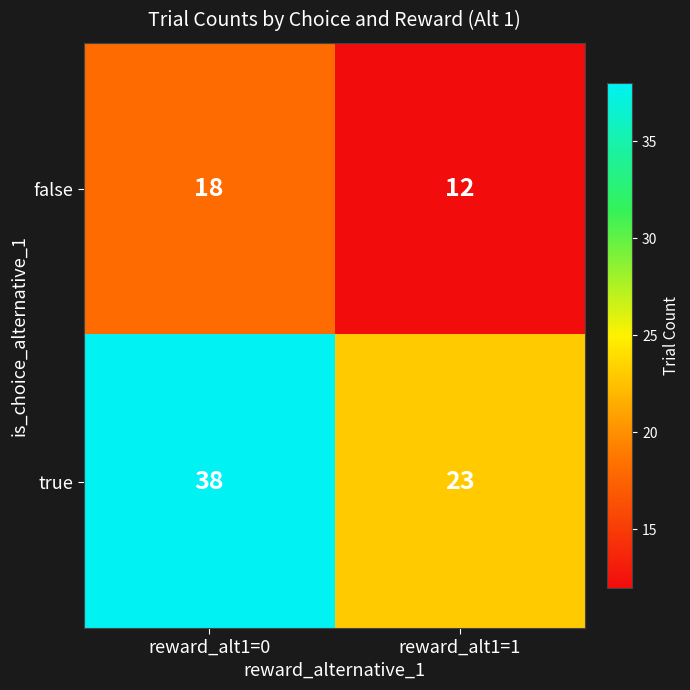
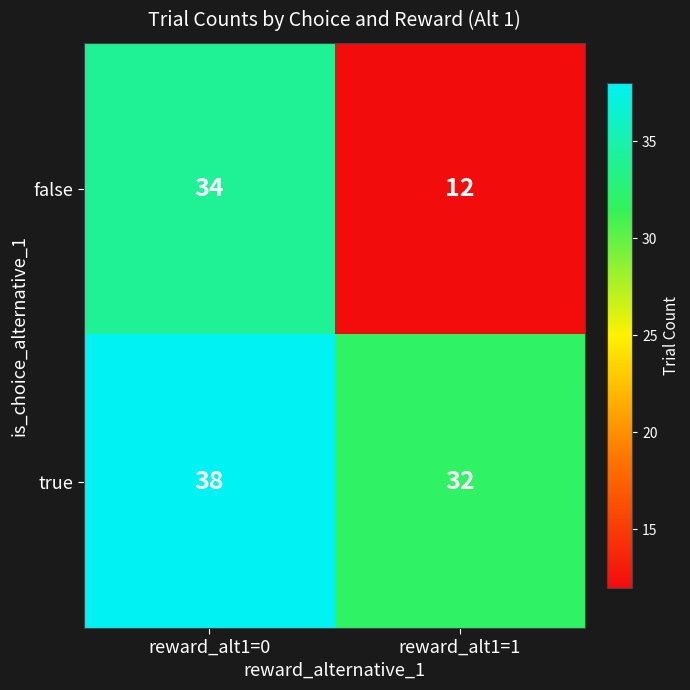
false, reward_alt1=0: 18 -> 34
true, reward_alt1=1: 23 -> 32
